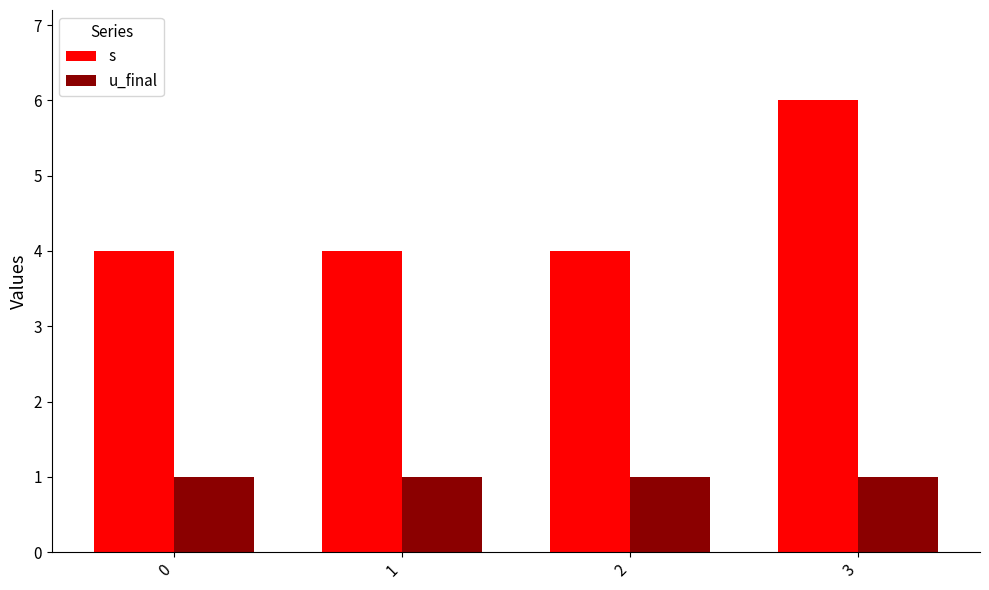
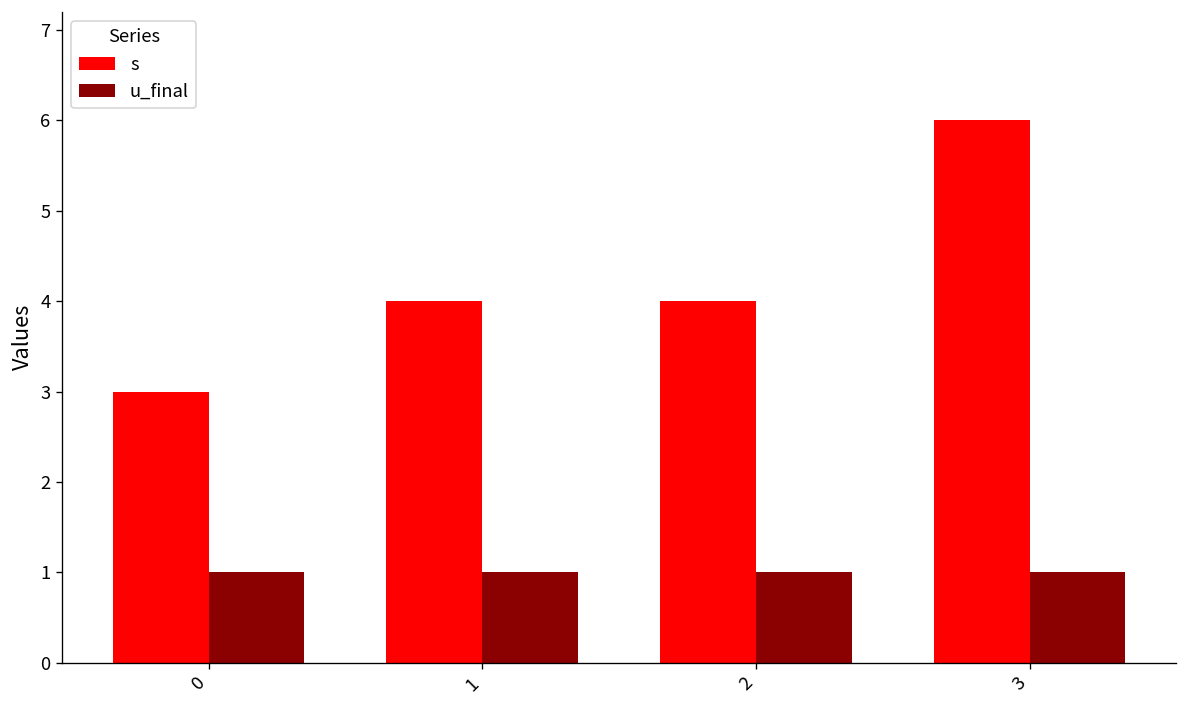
s, 0: 4 -> 3
